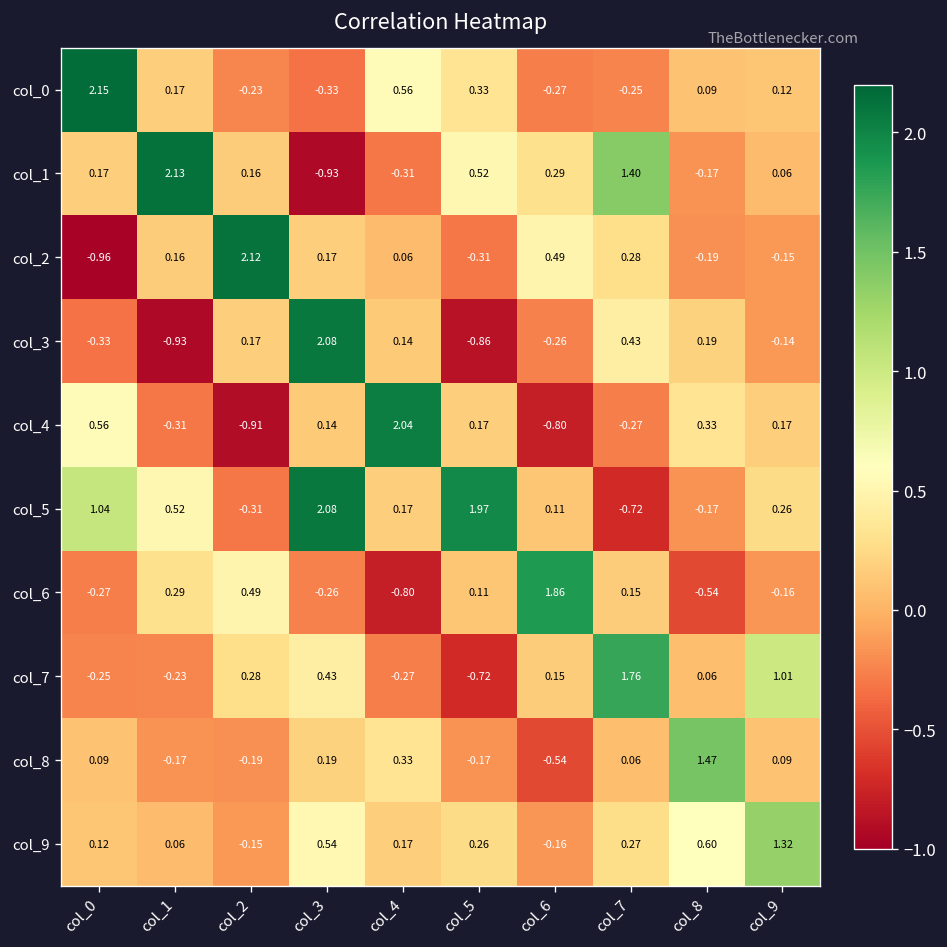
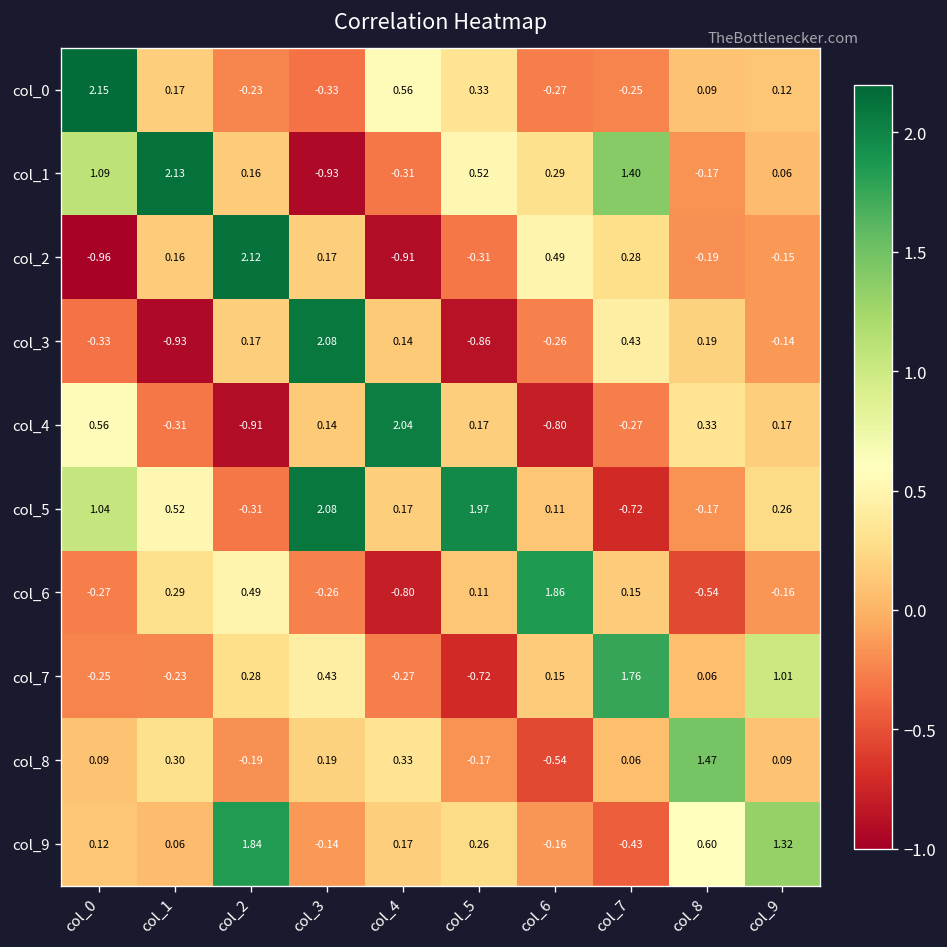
col_1, col_0: 0.17 -> 1.09
col_2, col_4: 0.06 -> -0.91
col_8, col_1: -0.17 -> 0.30
col_9, col_2: -0.15 -> 1.84
col_9, col_3: 0.54 -> -0.14
col_9, col_7: 0.27 -> -0.43
